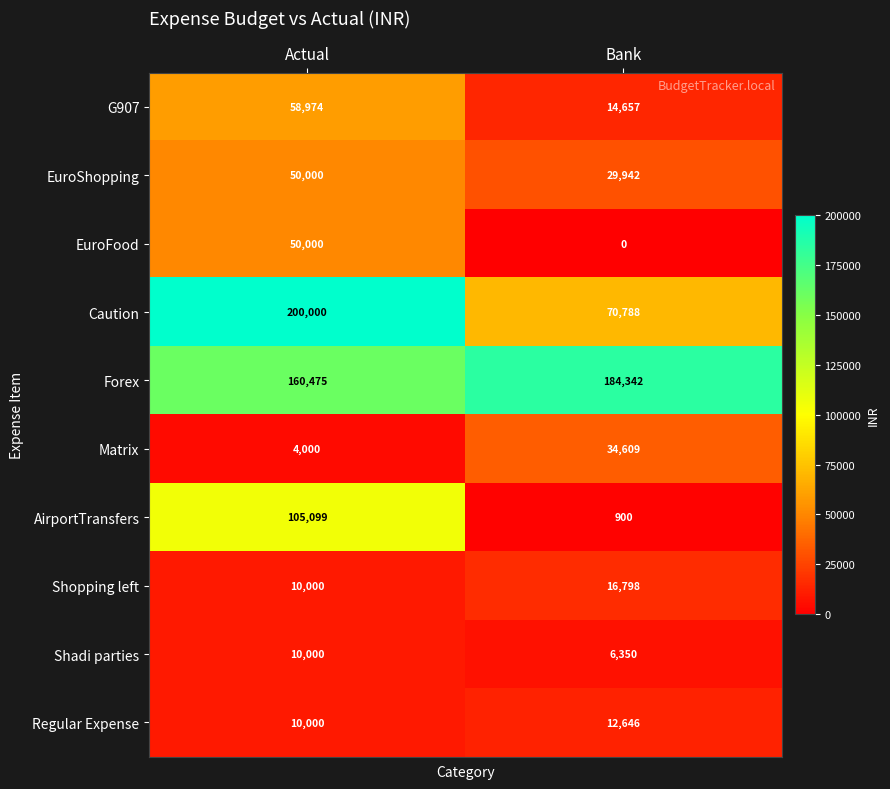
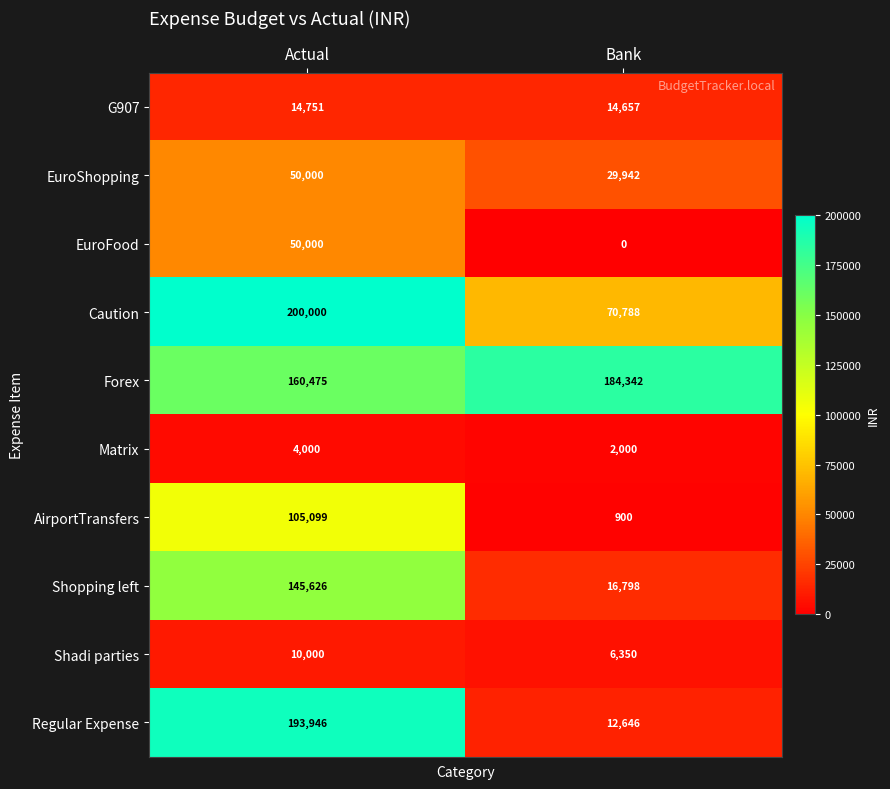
G907, Actual: 58,974 -> 14,751
Matrix, Bank: 34,609 -> 2,000
Shopping left, Actual: 10,000 -> 145,626
Regular Expense, Actual: 10,000 -> 193,946
